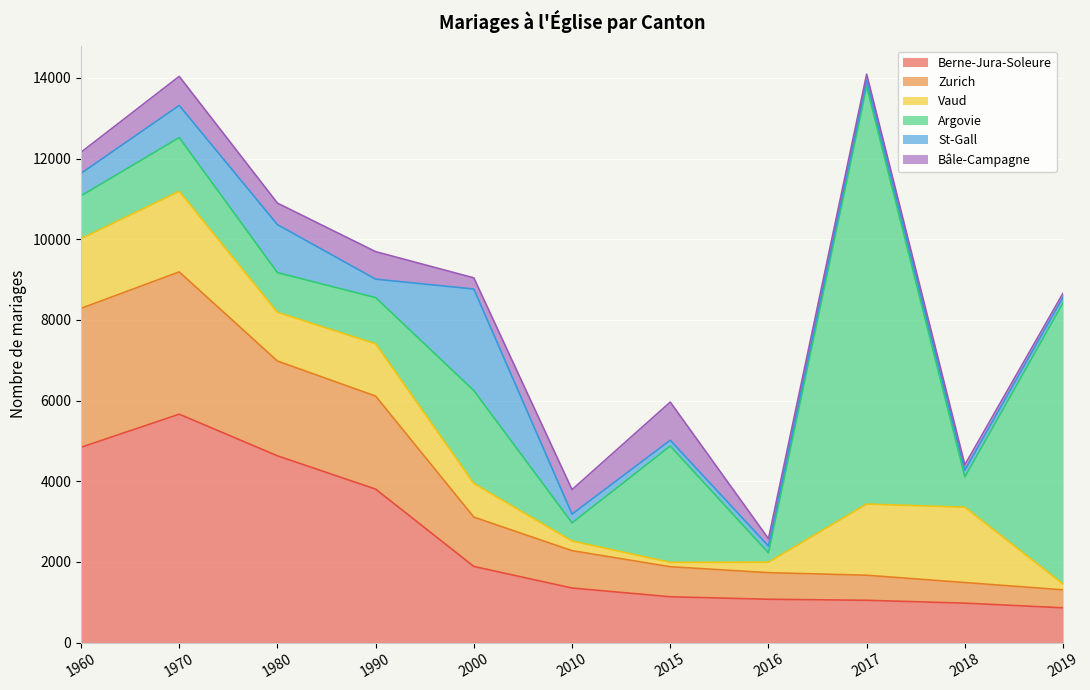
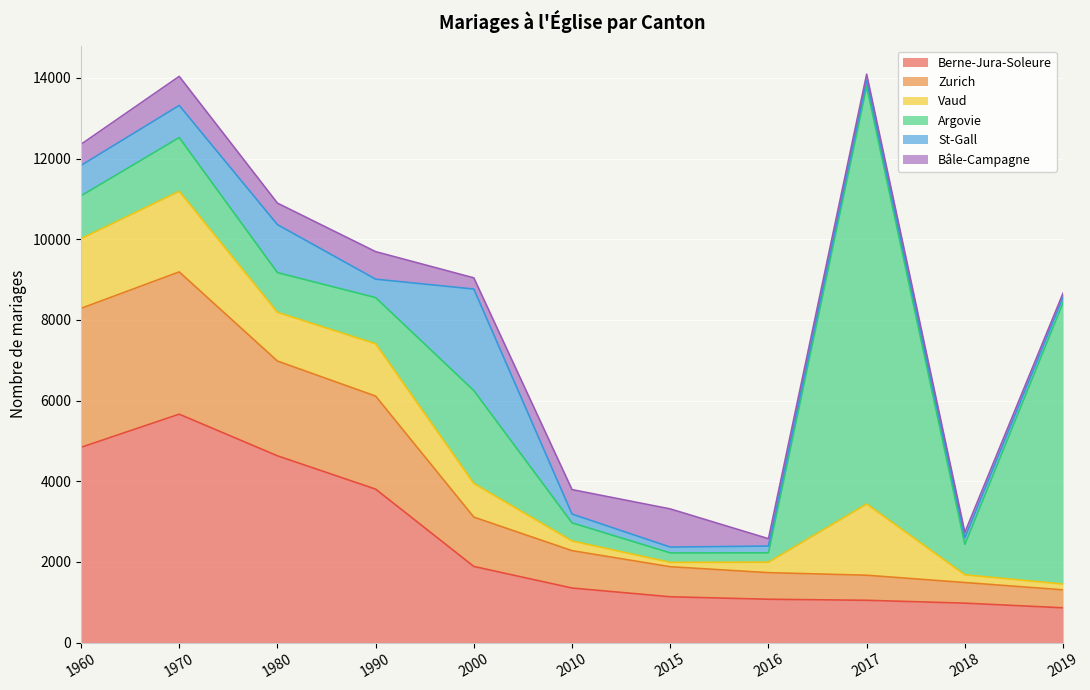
St-Gall, 1960: 600 -> 800
Argovie, 2015: 2900 -> 200
Vaud, 2018: 1900 -> 200
